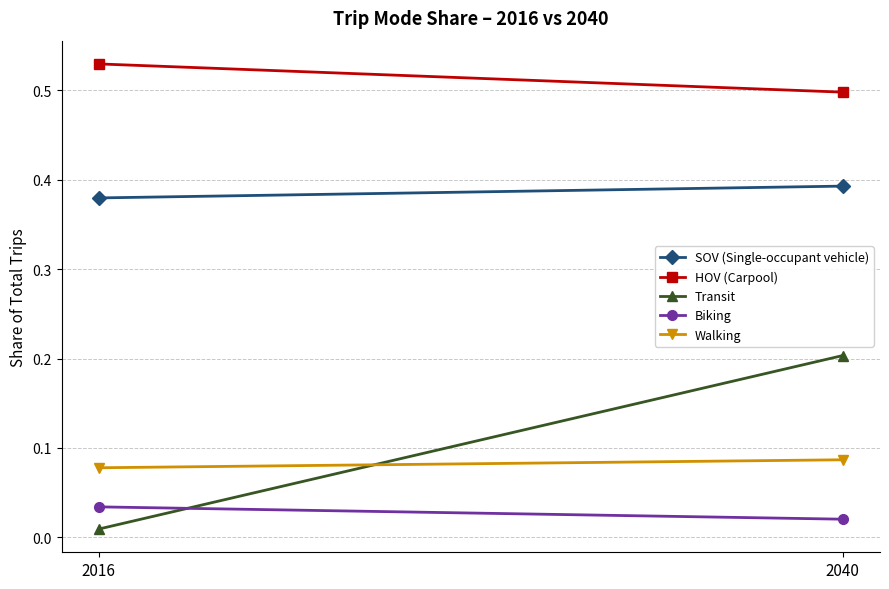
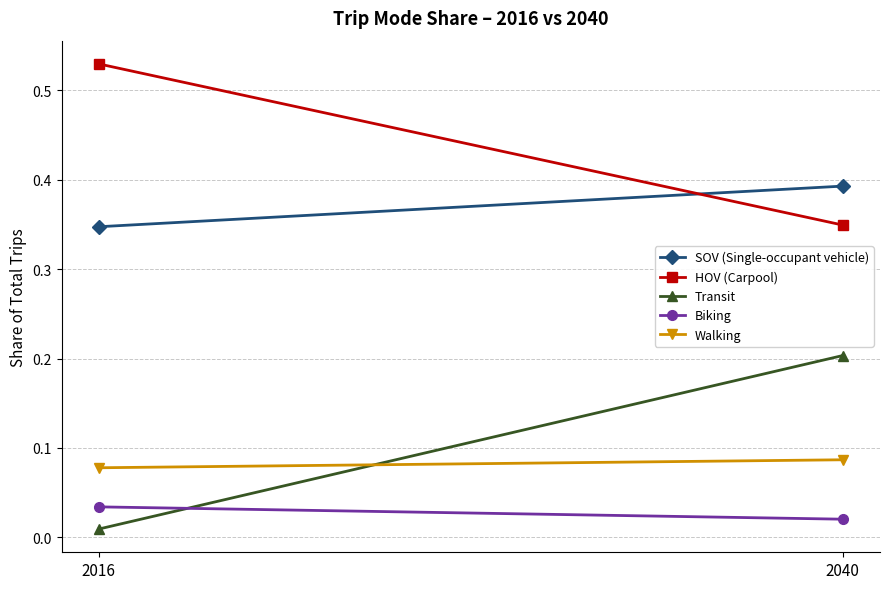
SOV (Single-occupant vehicle), 2016: 0.38 -> 0.35
HOV (Carpool), 2040: 0.50 -> 0.35
